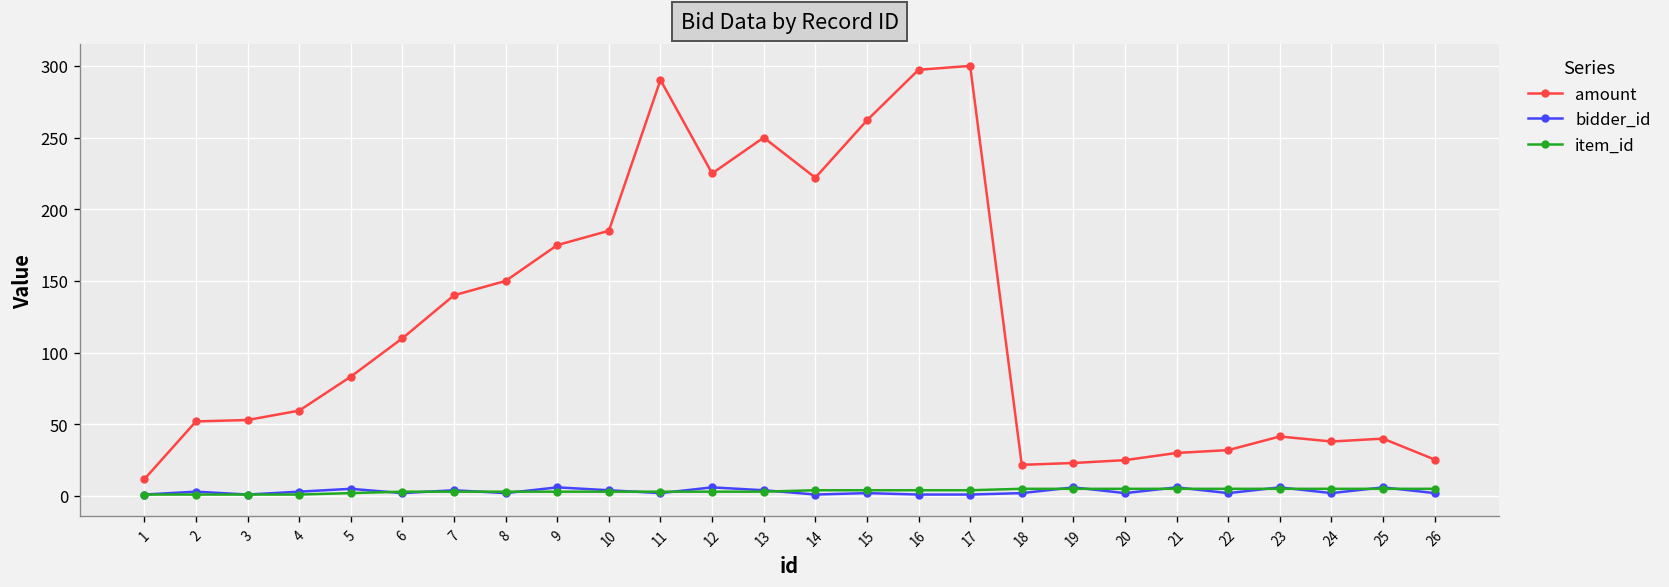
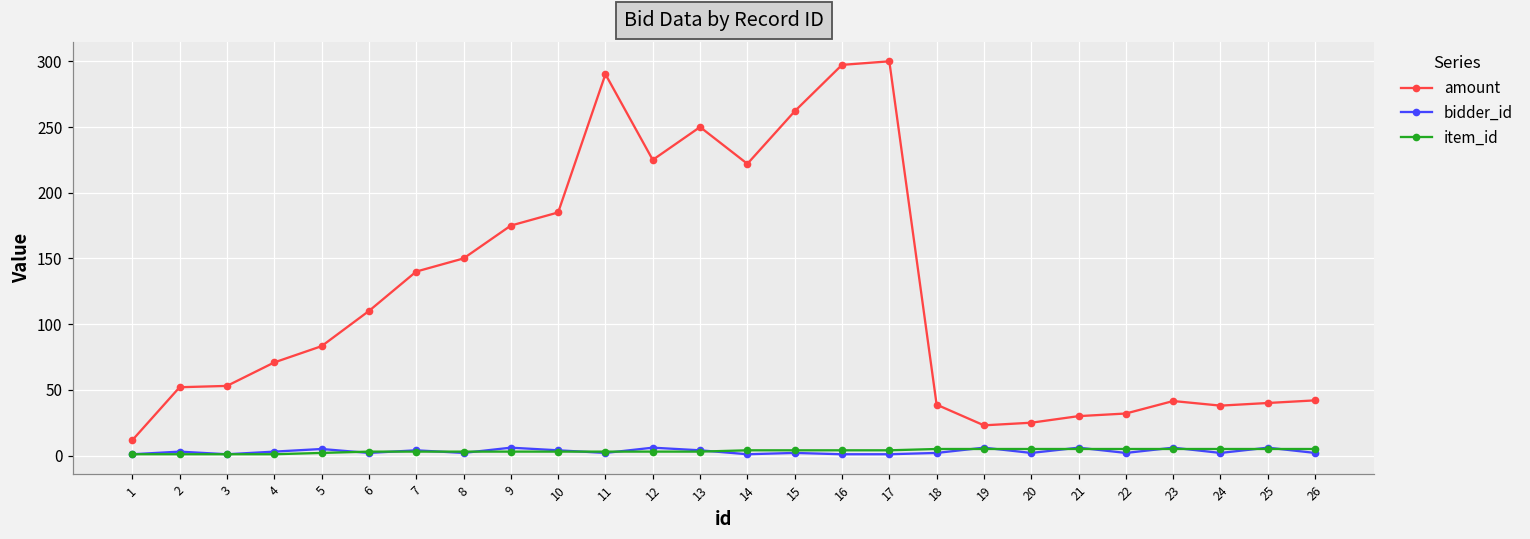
amount, 4: 60 -> 71
amount, 18: 22 -> 39
amount, 26: 25 -> 42
